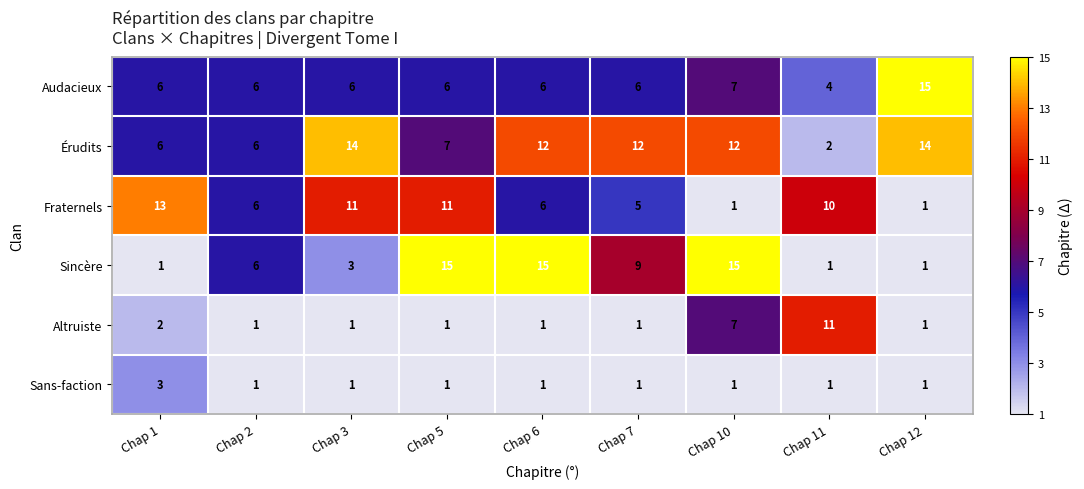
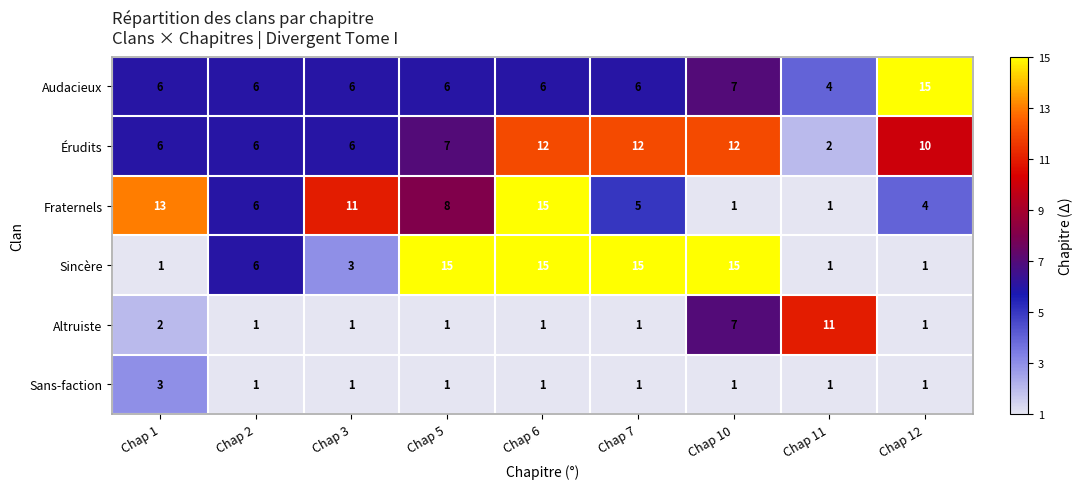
Érudits, Chap 3: 14 -> 6
Érudits, Chap 12: 14 -> 10
Fraternels, Chap 5: 11 -> 8
Fraternels, Chap 6: 6 -> 15
Fraternels, Chap 11: 10 -> 1
Fraternels, Chap 12: 1 -> 4
Sincère, Chap 7: 9 -> 15
